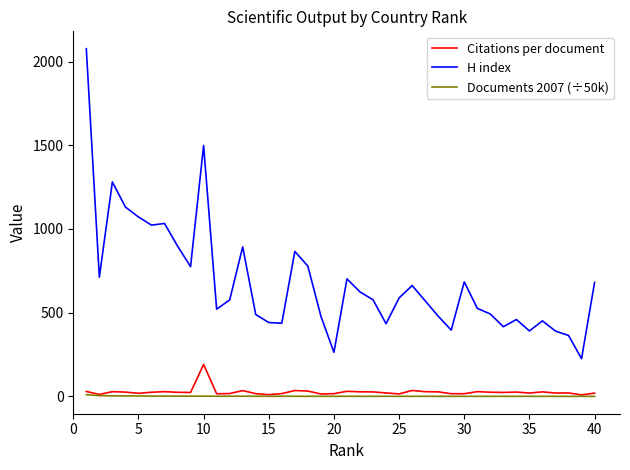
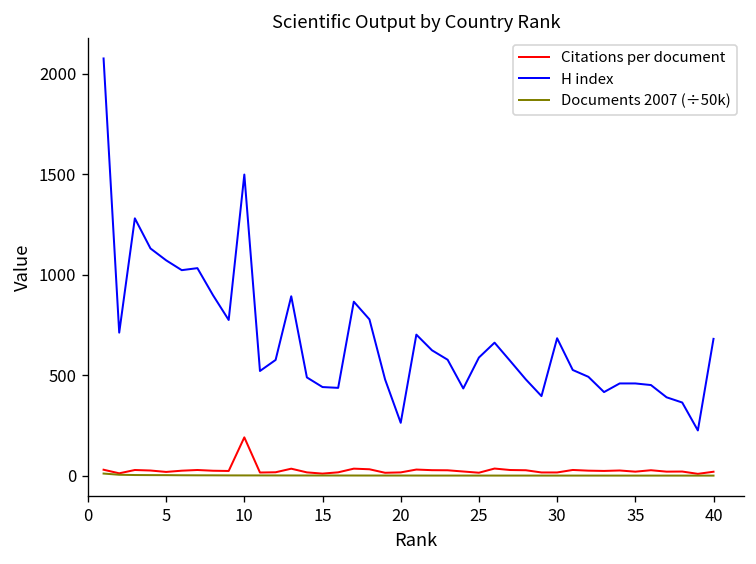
H index, 35: 390 -> 460
